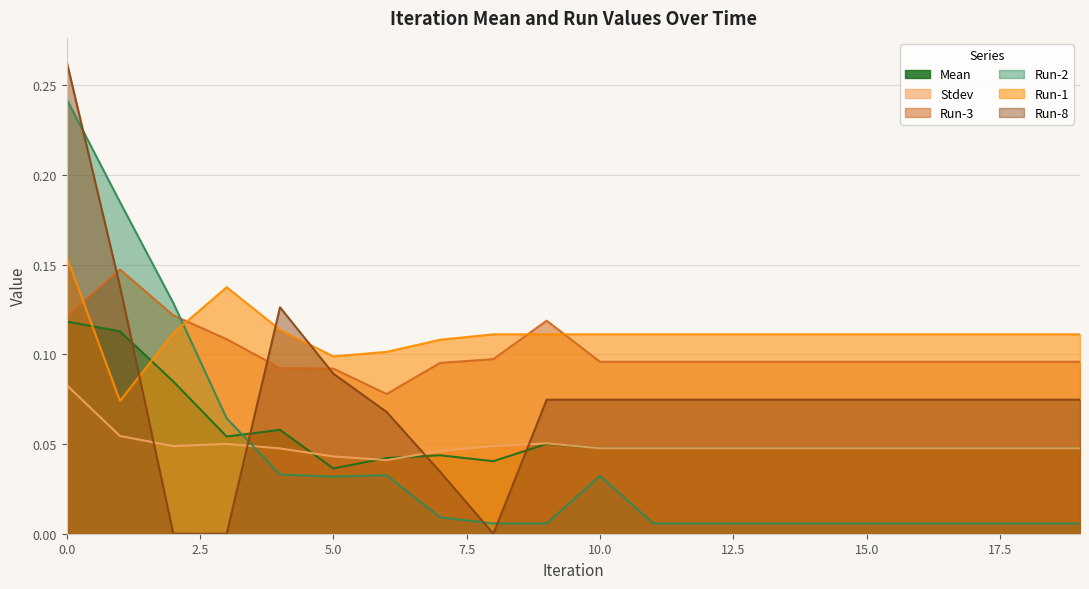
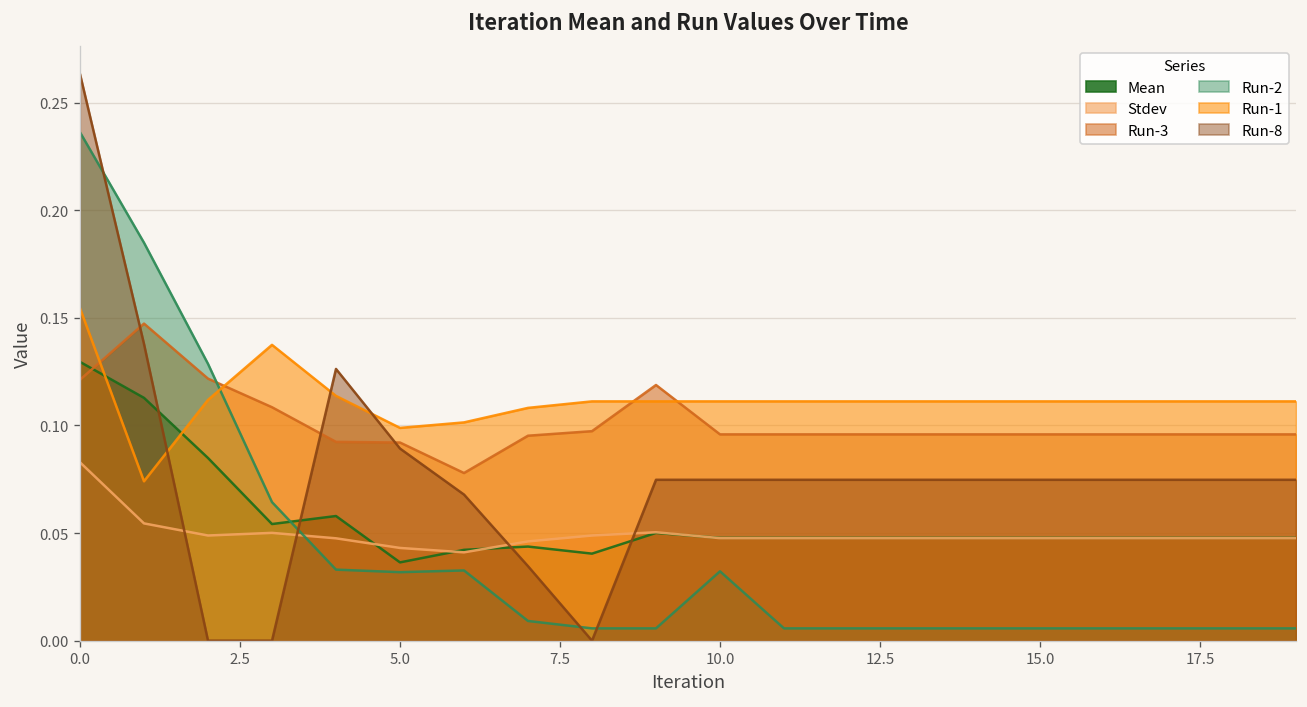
Mean, 0.0: 0.118 -> 0.130
Run-2, 0.0: 0.242 -> 0.236
